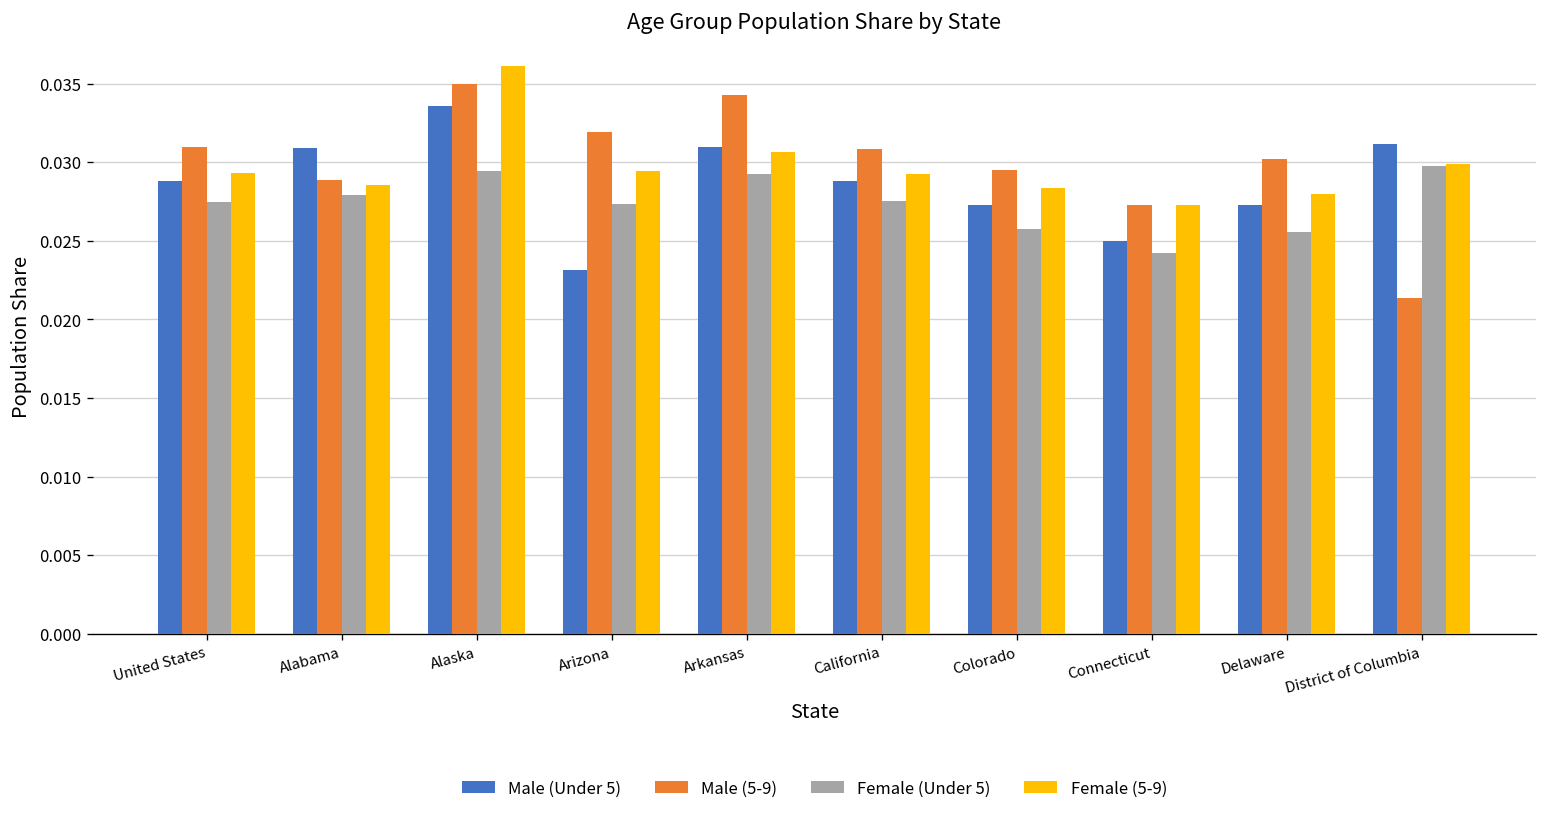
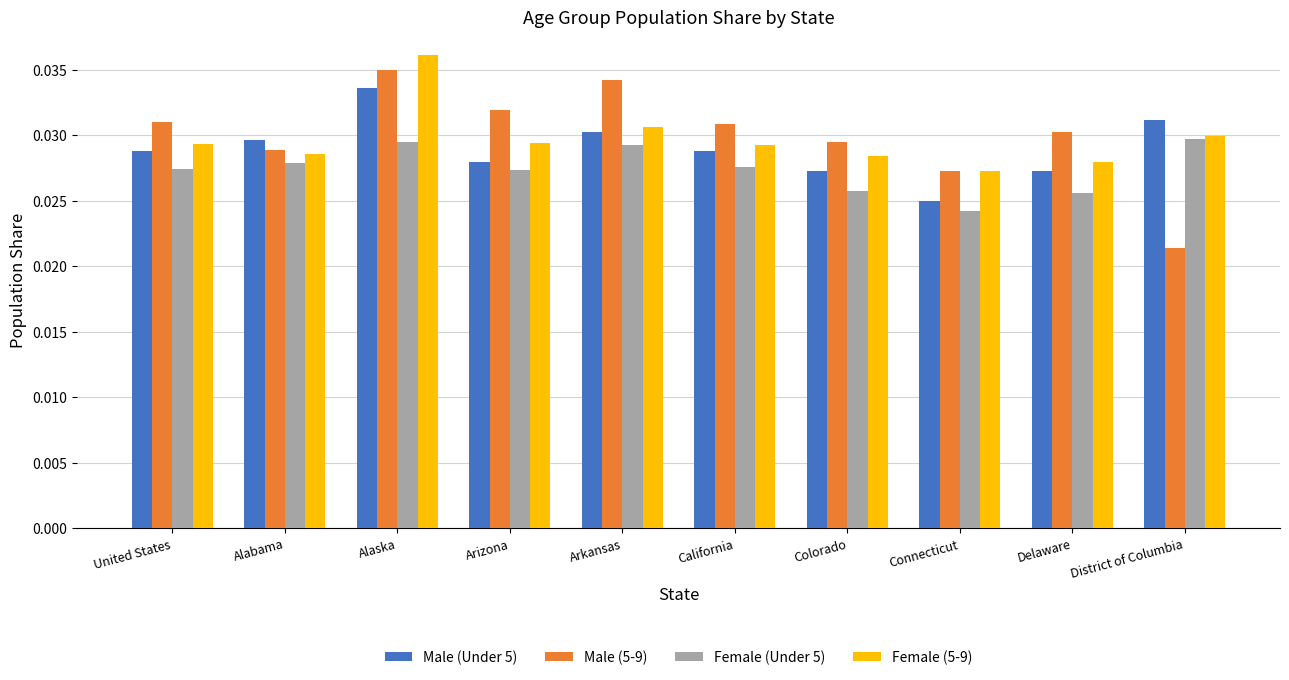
Male (Under 5), Alabama: 0.0309 -> 0.0297
Male (Under 5), Arizona: 0.0231 -> 0.0279
Male (Under 5), Arkansas: 0.0310 -> 0.0302
